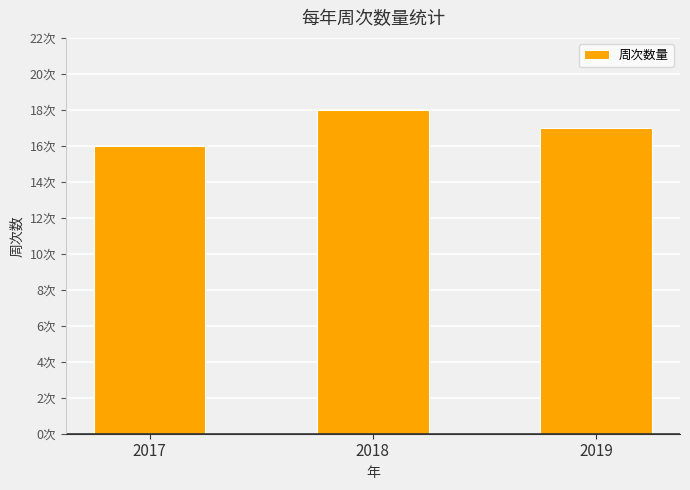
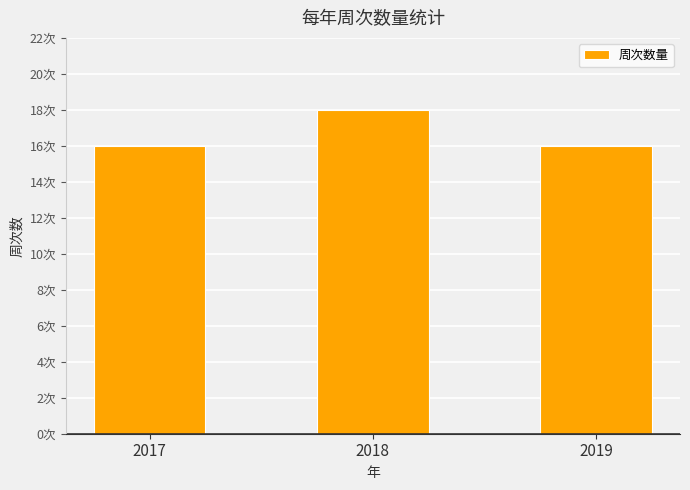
2019: 17次 -> 16次
